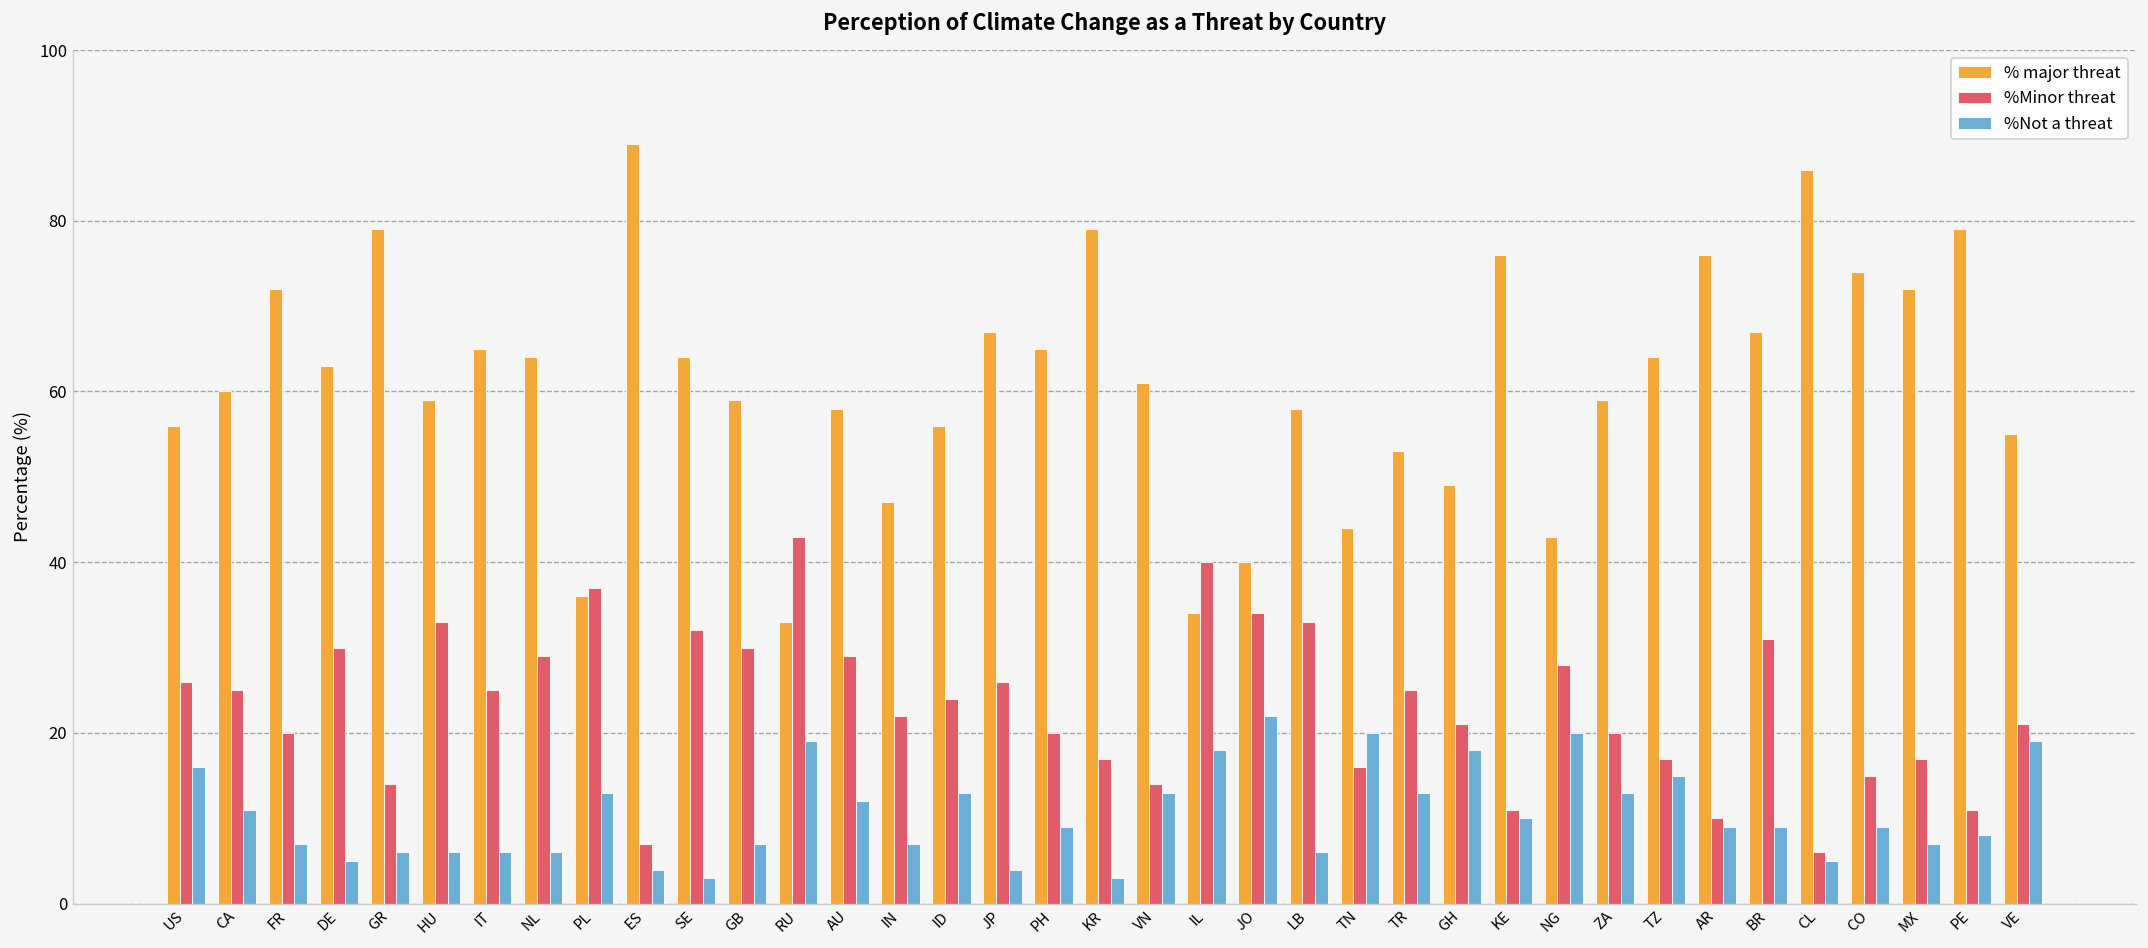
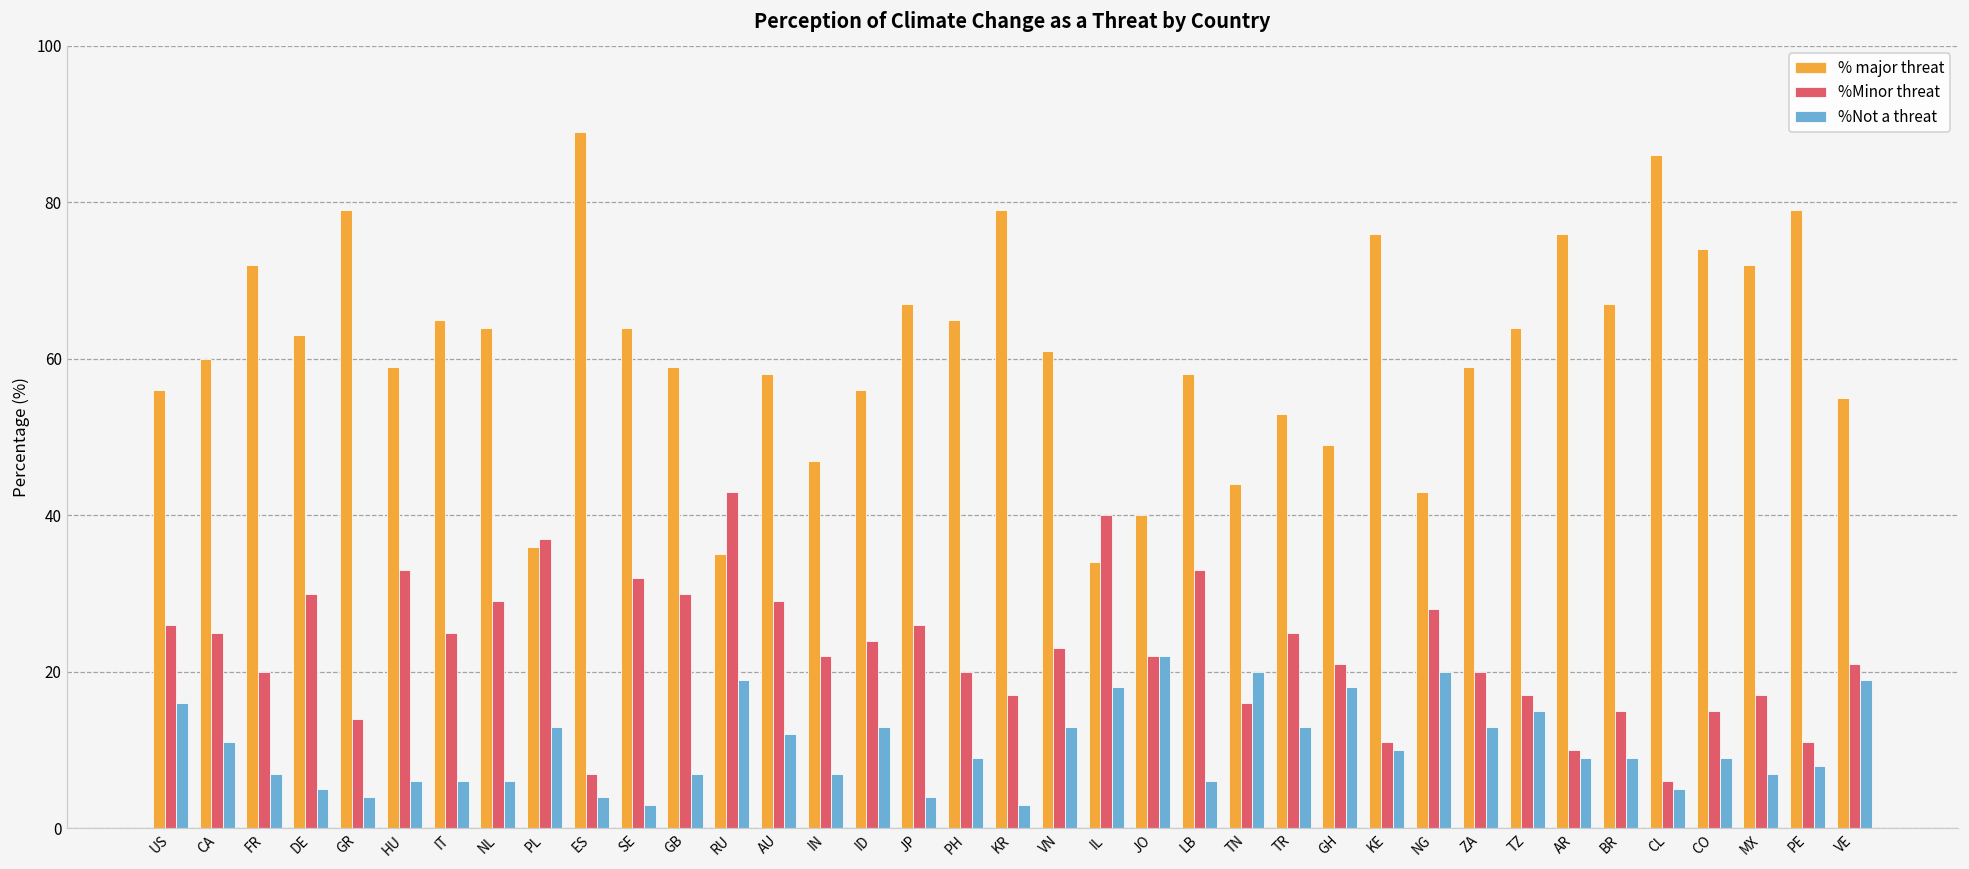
%Not a threat, GR: 6 -> 4
% major threat, RU: 33 -> 35
%Minor threat, VN: 14 -> 23
%Minor threat, JO: 34 -> 22
%Minor threat, BR: 31 -> 15
